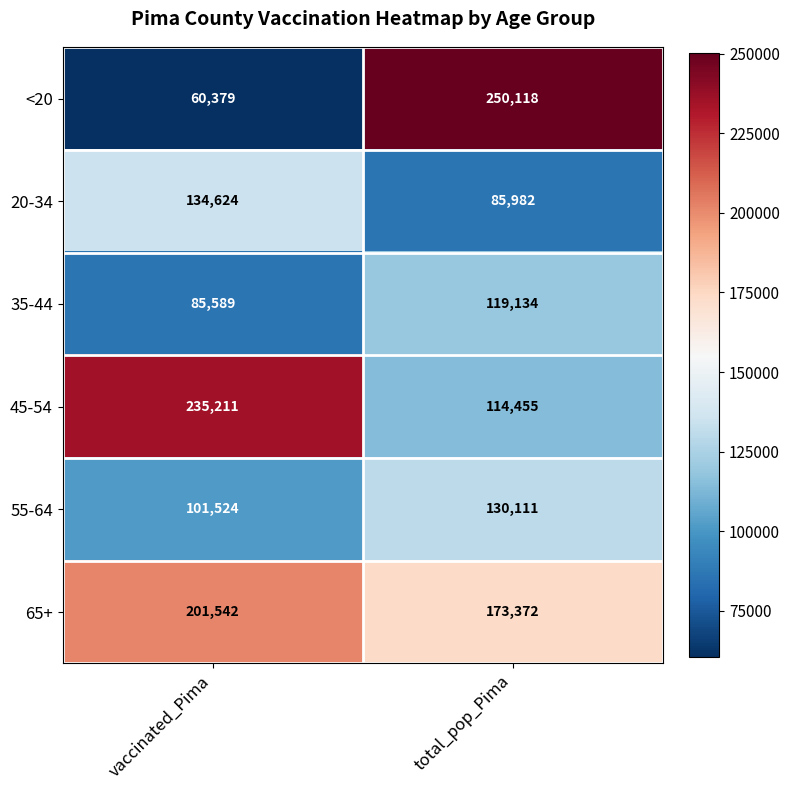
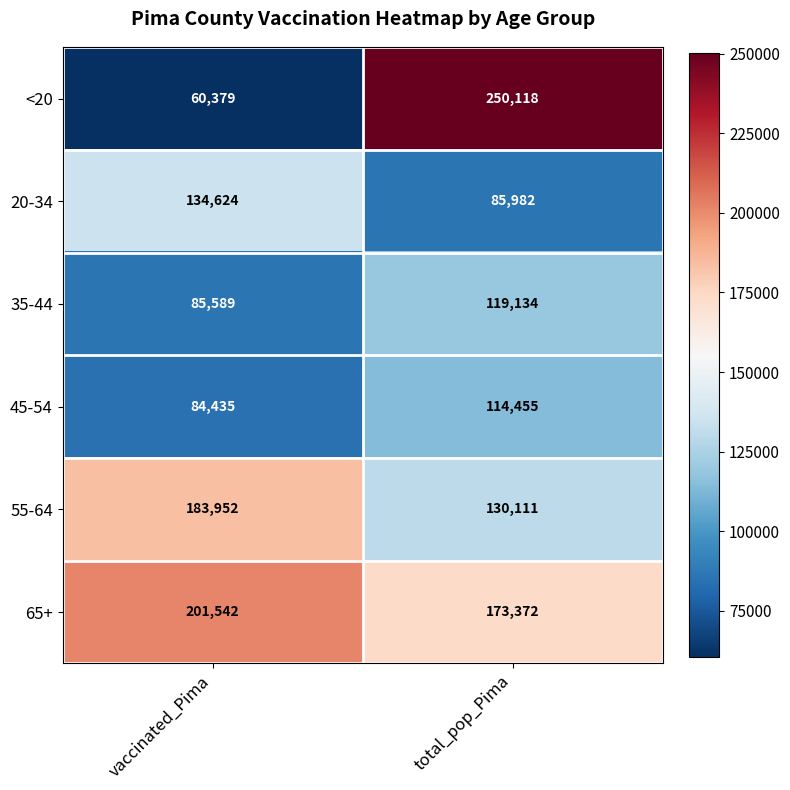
45-54, vaccinated_Pima: 235,211 -> 84,435
55-64, vaccinated_Pima: 101,524 -> 183,952
